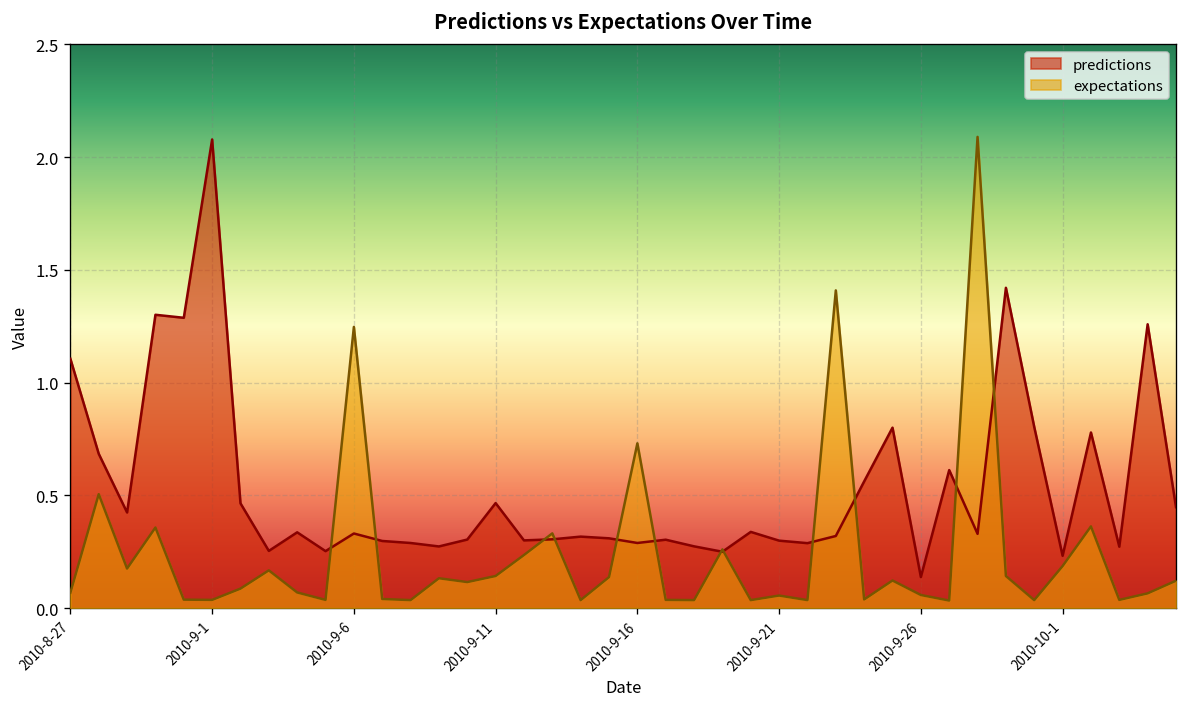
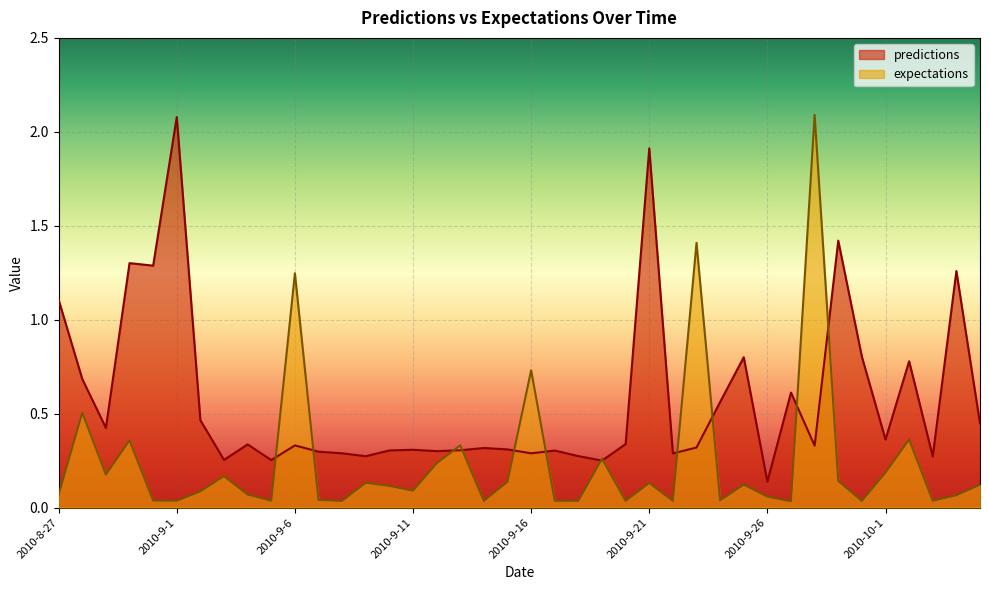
predictions, 2010-9-11: 0.47 -> 0.31
expectations, 2010-9-11: 0.14 -> 0.09
predictions, 2010-9-21: 0.30 -> 1.91
expectations, 2010-9-21: 0.06 -> 0.13
predictions, 2010-10-1: 0.23 -> 0.36
